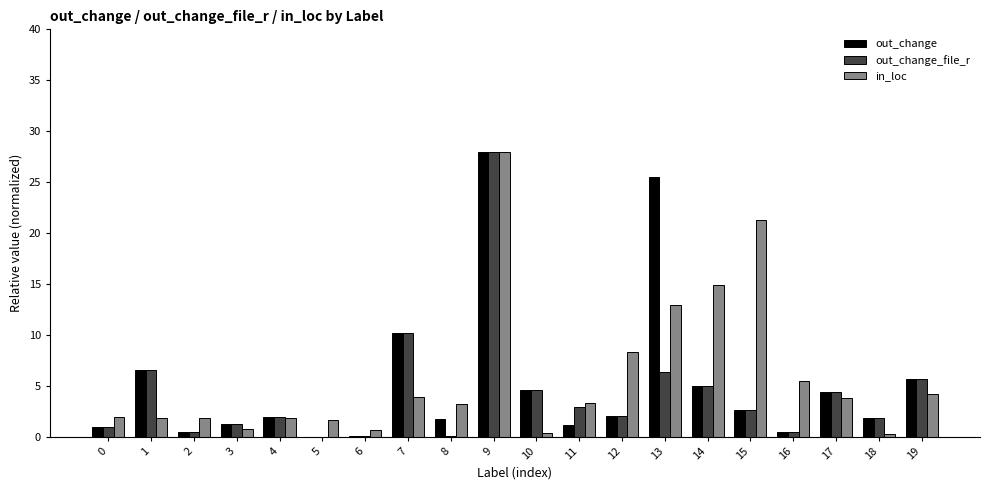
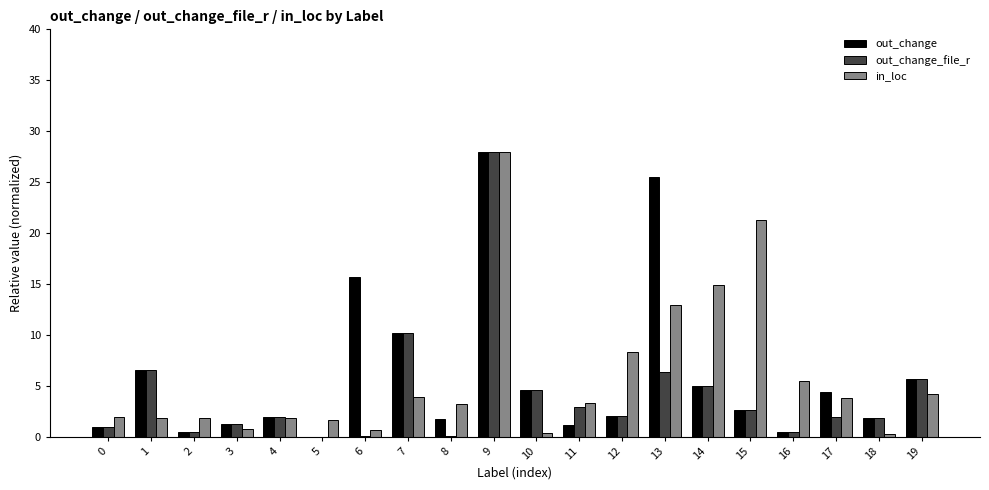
out_change, 6: 0.1 -> 15.7
out_change_file_r, 17: 4.4 -> 1.9
